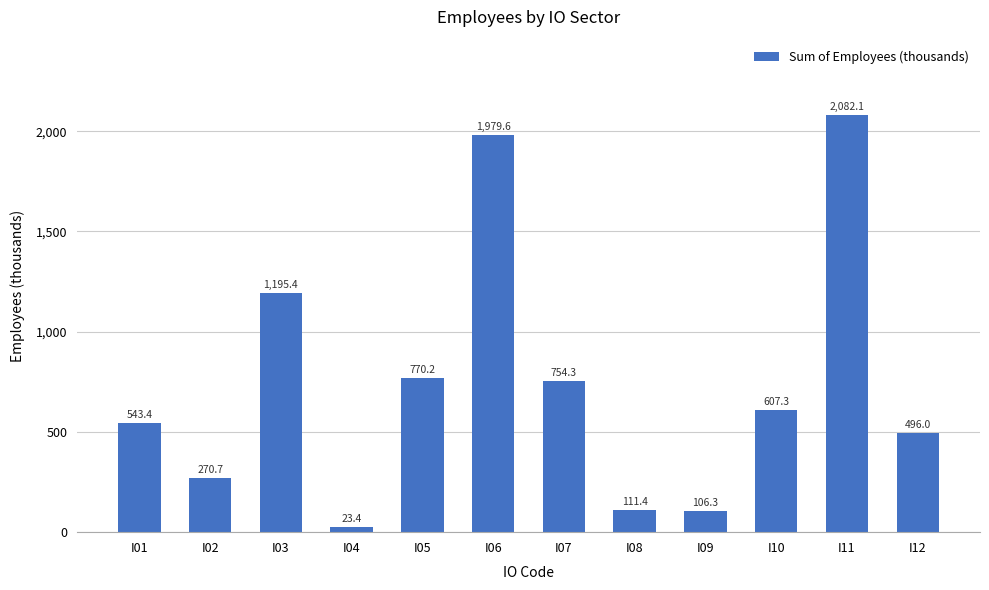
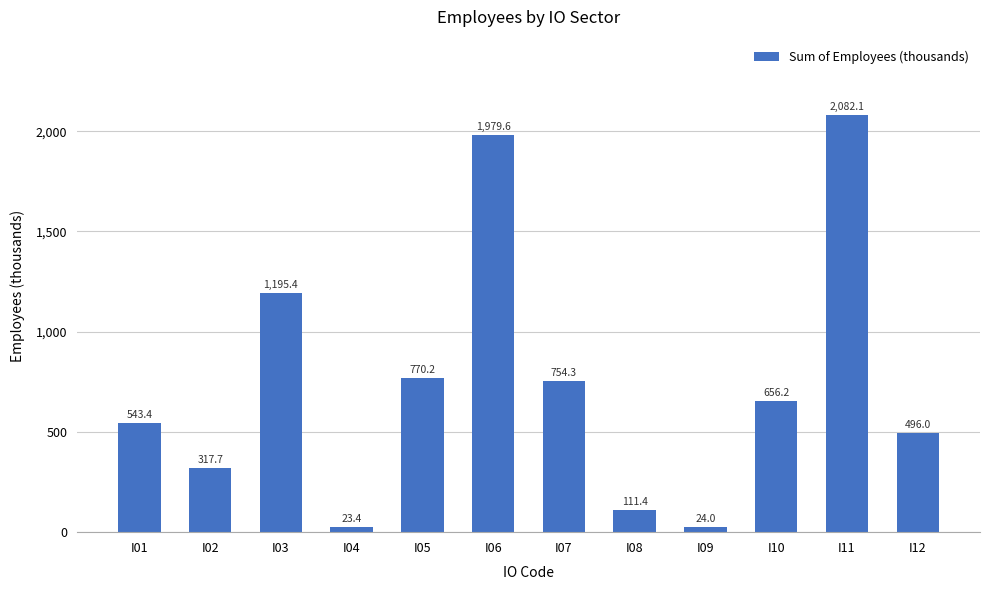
I02: 270.7 -> 317.7
I09: 106.3 -> 24.0
I10: 607.3 -> 656.2
